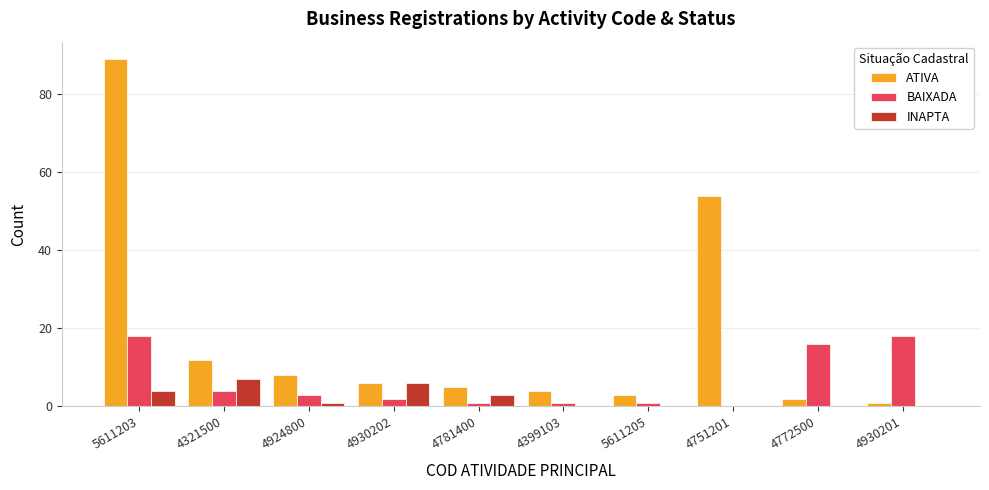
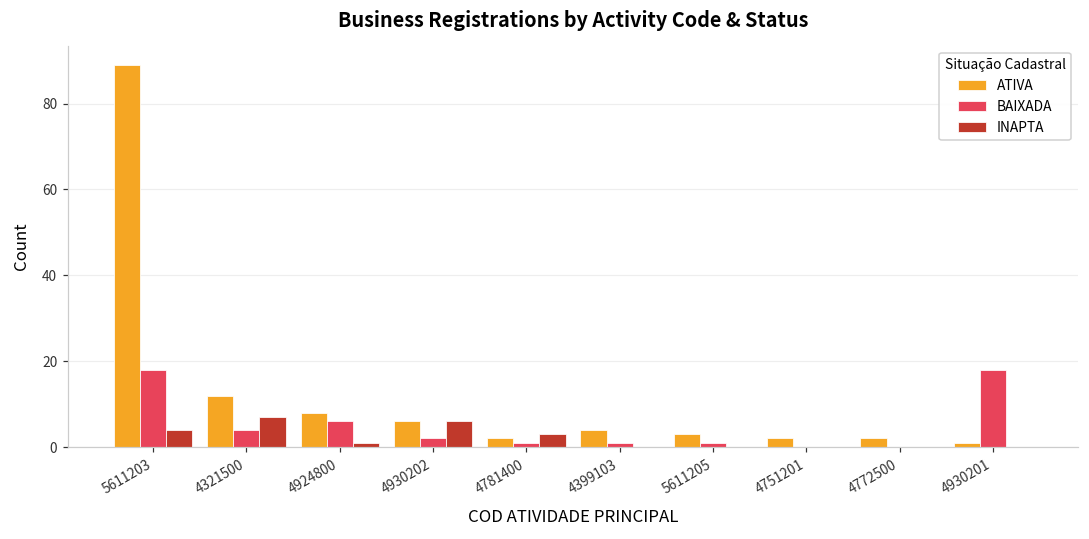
BAIXADA, 4924800: 3 -> 6
ATIVA, 4781400: 5 -> 2
ATIVA, 4751201: 54 -> 2
BAIXADA, 4772500: 16 -> 0
